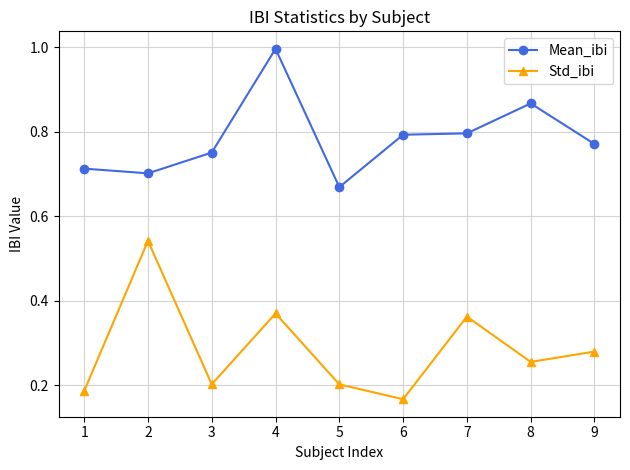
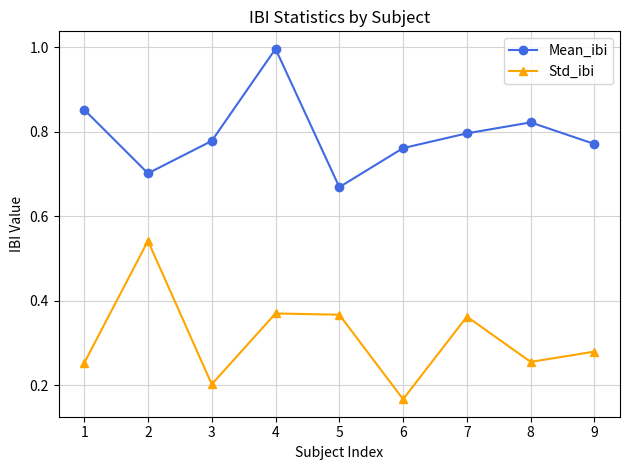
Mean_ibi, 1: 0.71 -> 0.85
Std_ibi, 1: 0.19 -> 0.25
Mean_ibi, 3: 0.75 -> 0.78
Std_ibi, 5: 0.20 -> 0.37
Mean_ibi, 6: 0.79 -> 0.76
Mean_ibi, 8: 0.87 -> 0.82
